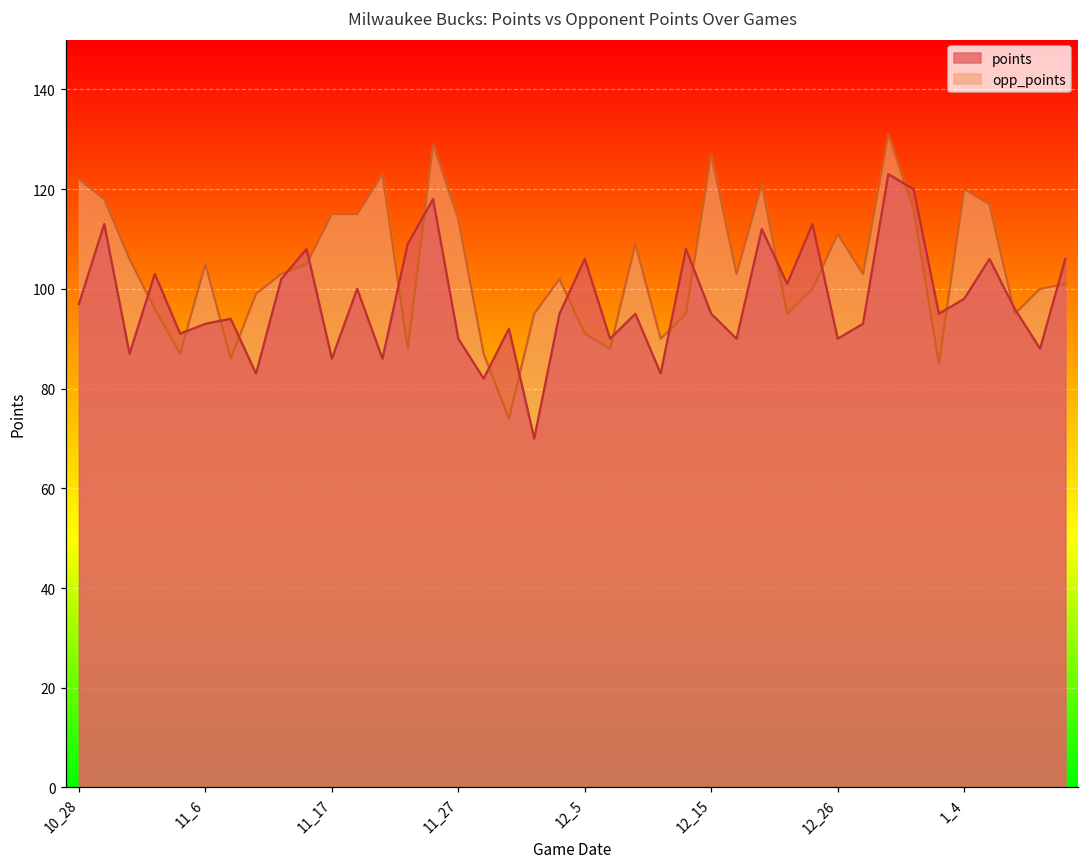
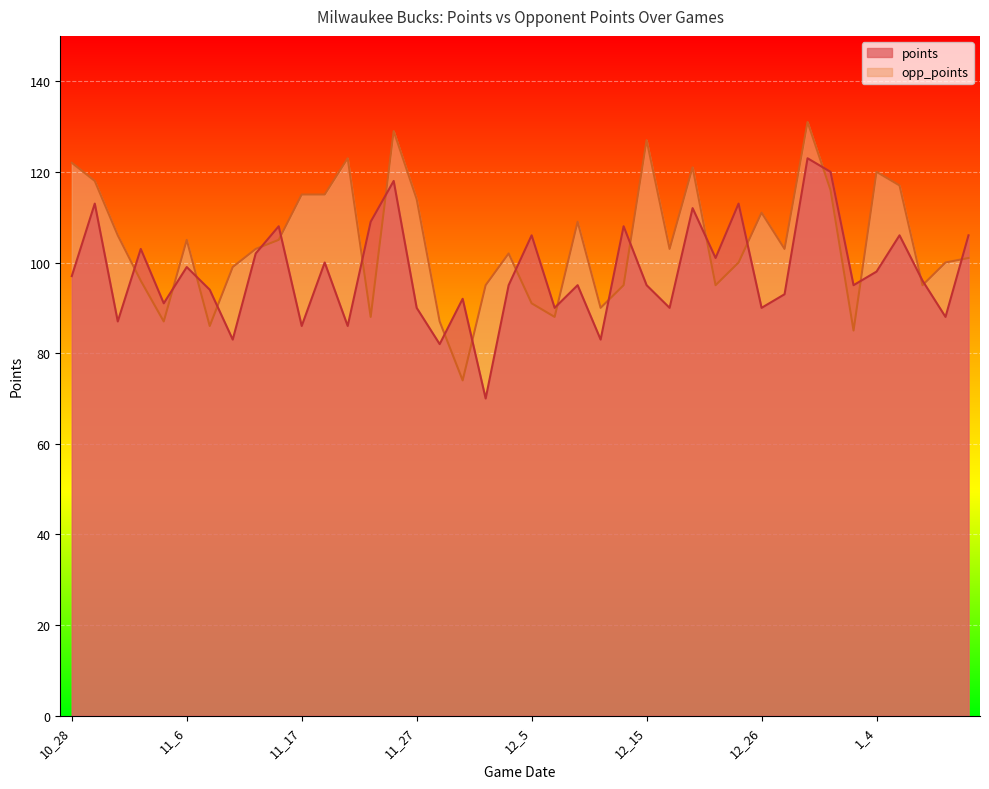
points, 11_6: 93 -> 99
